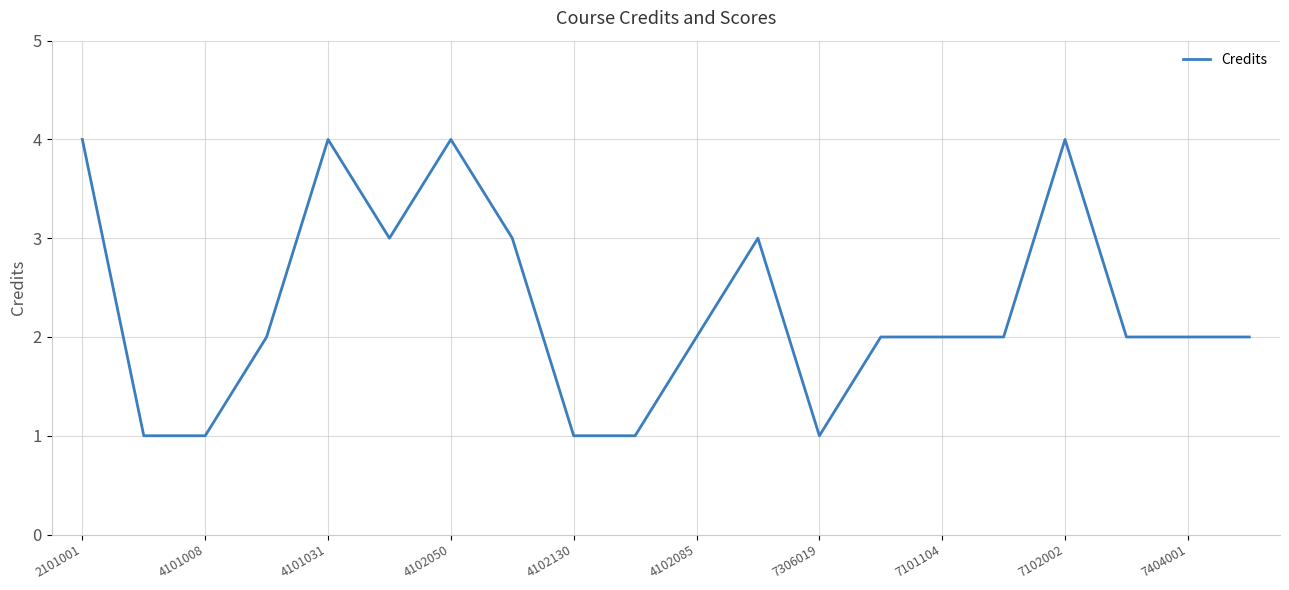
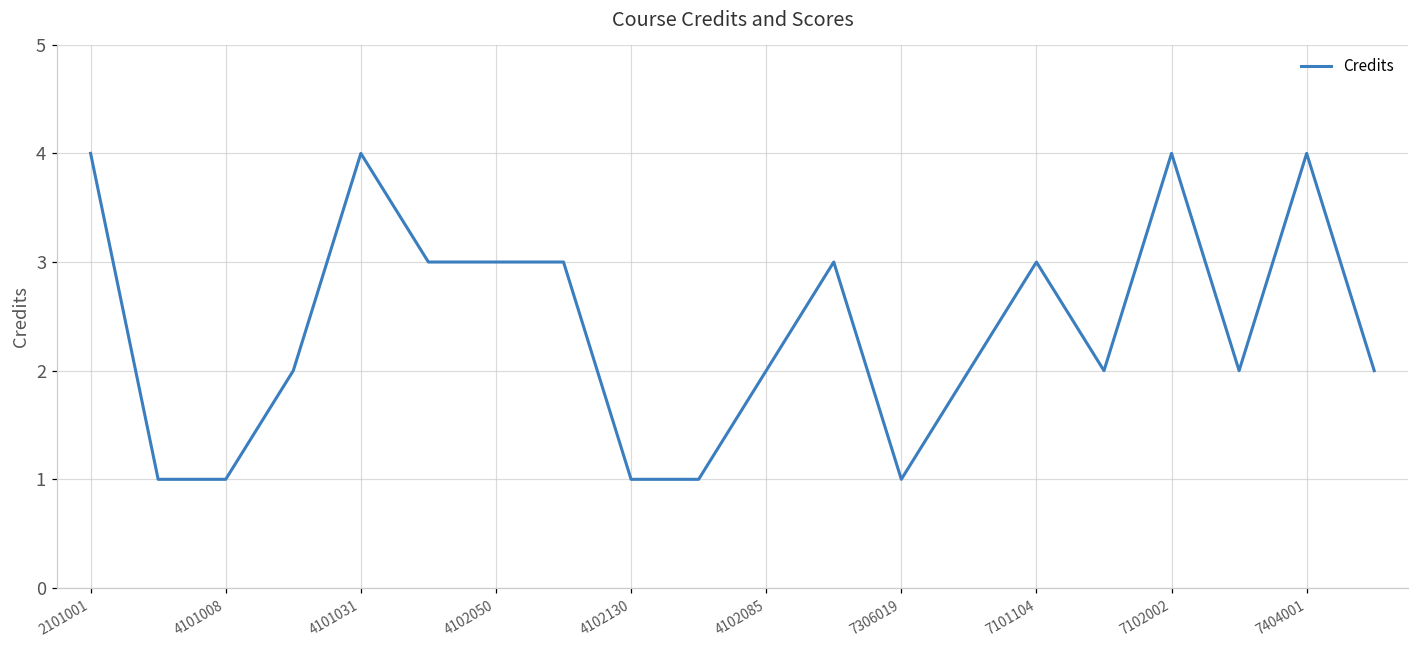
4102050: 4 -> 3
7101104: 2 -> 3
7404001: 2 -> 4
